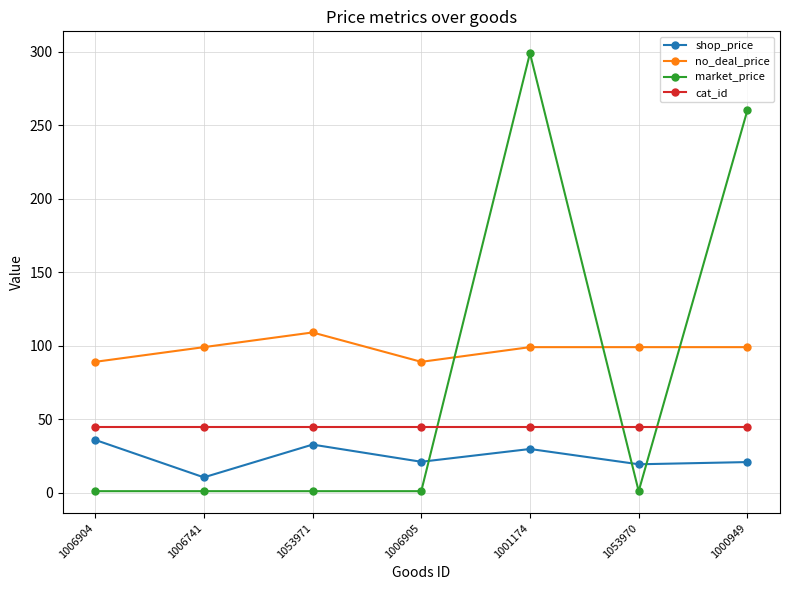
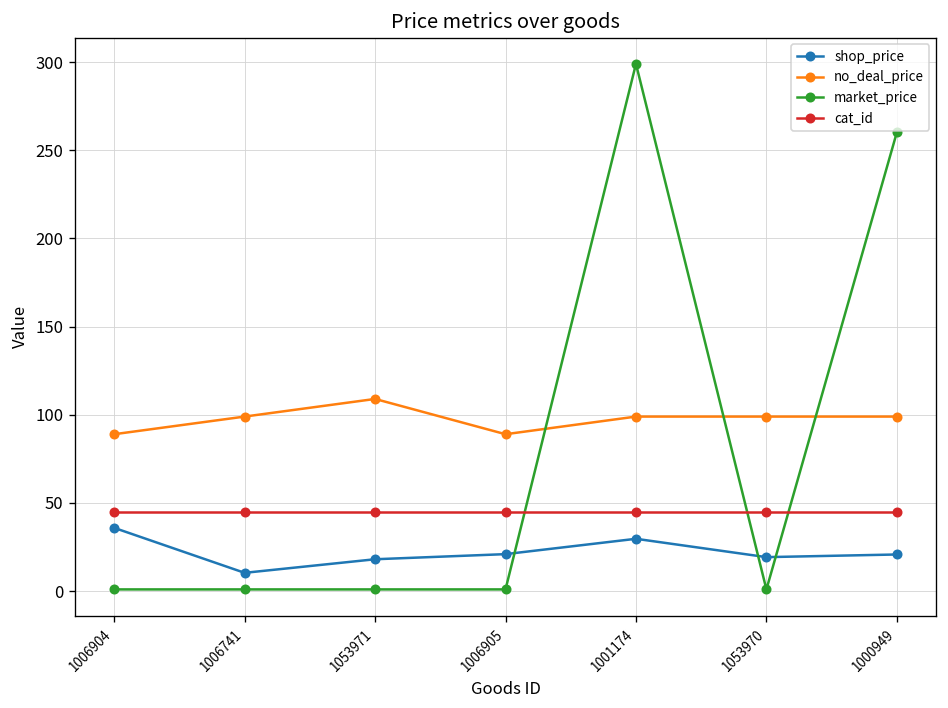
shop_price, 1053971: 33 -> 18
